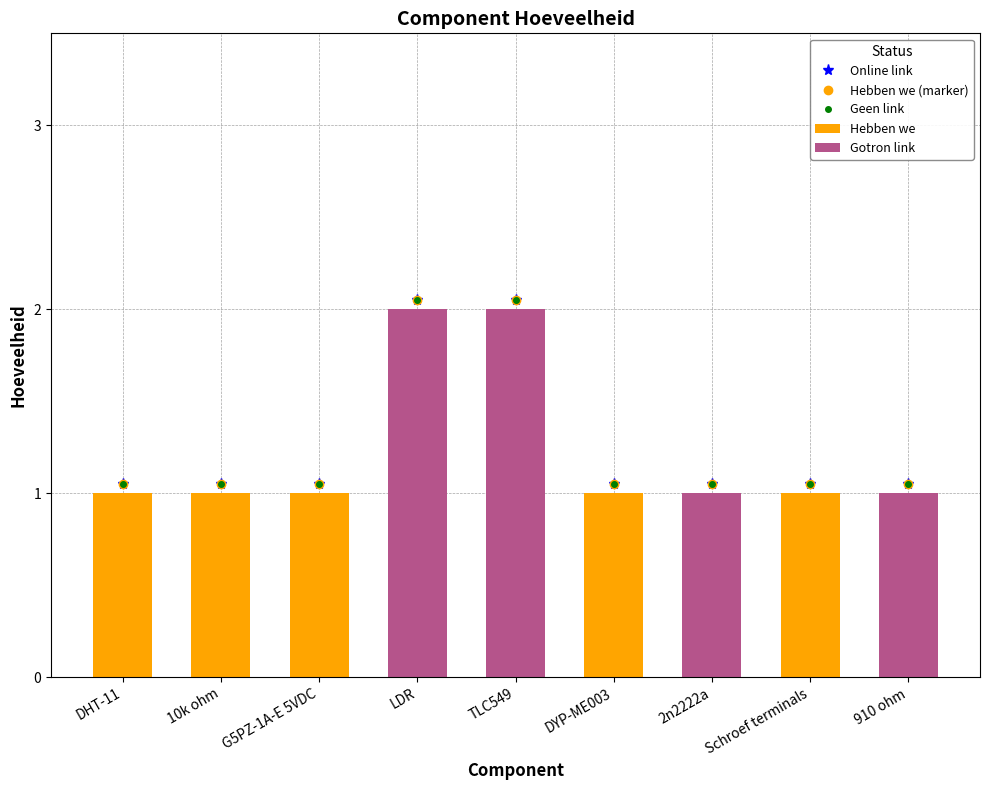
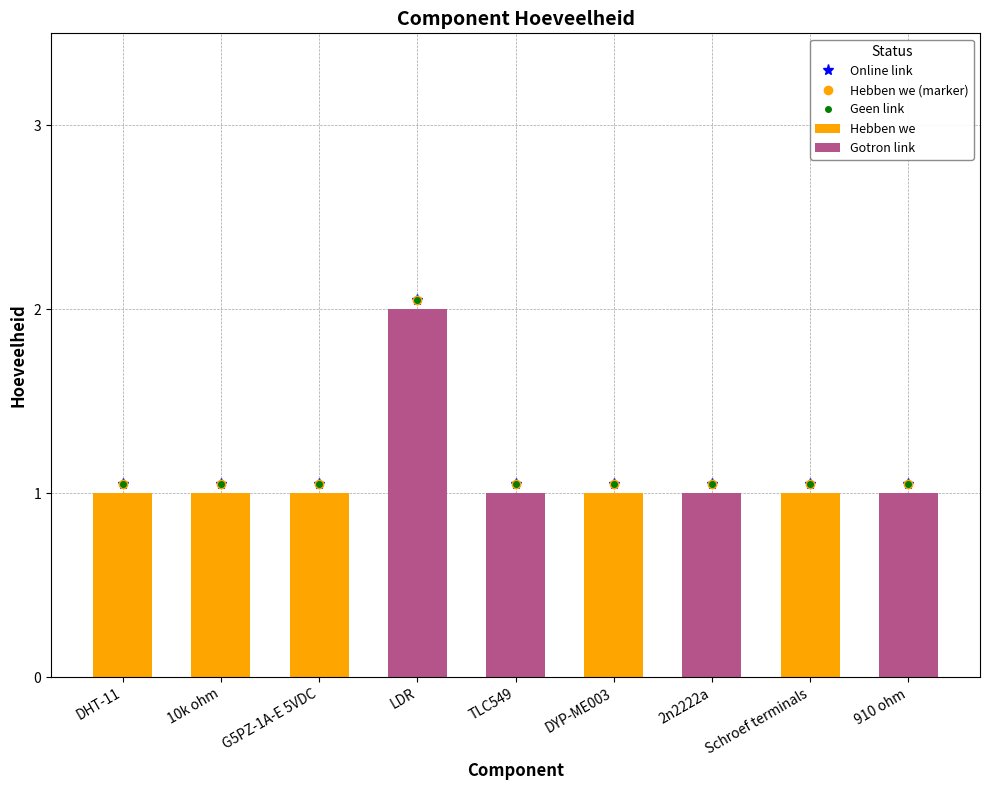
Gotron link, TLC549: 2 -> 1
